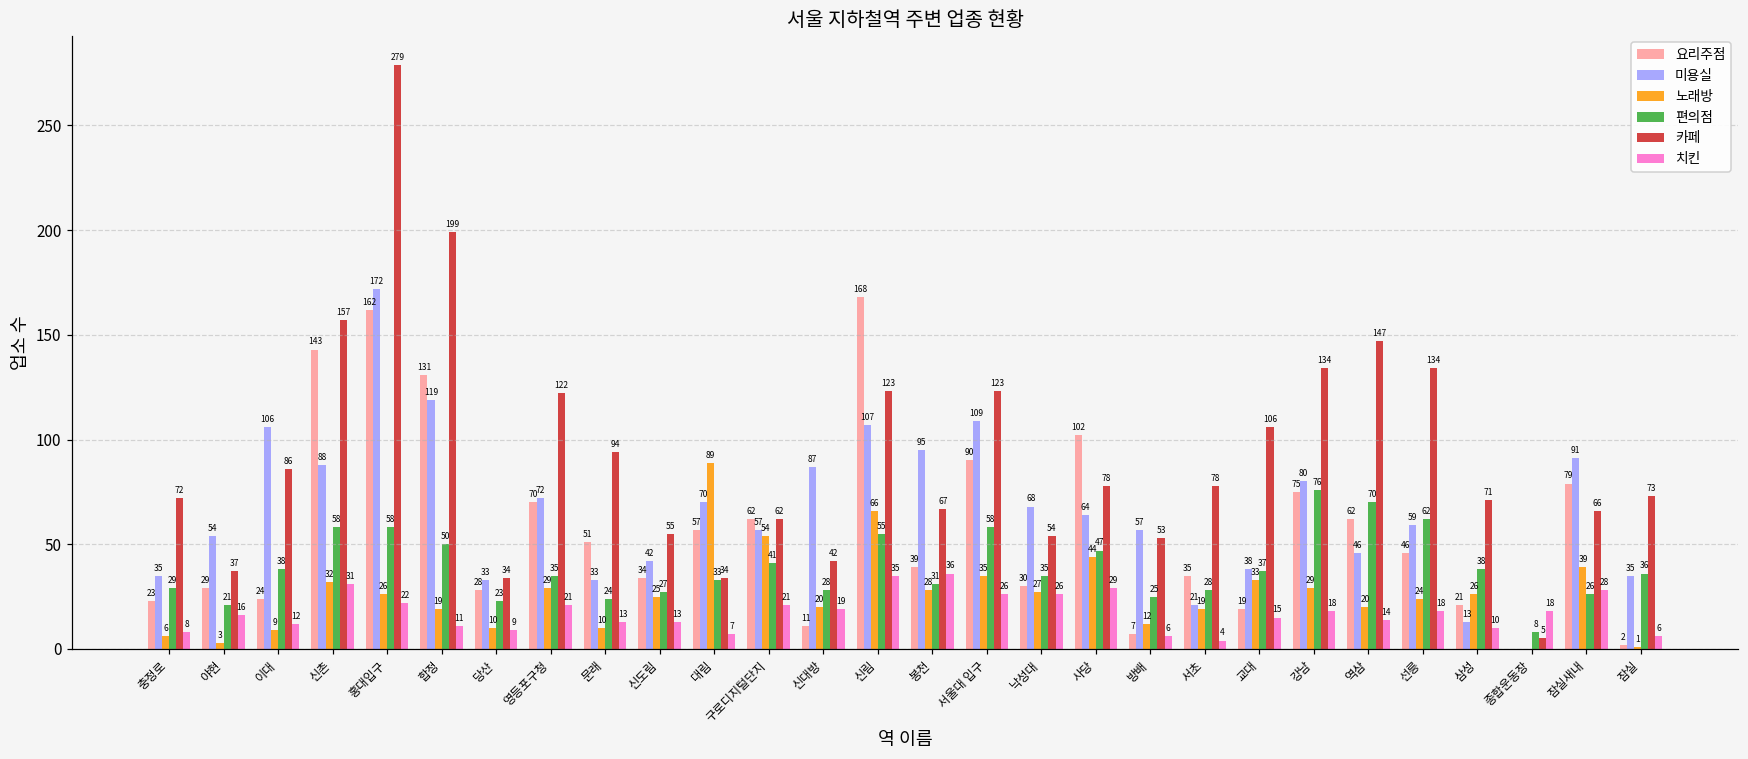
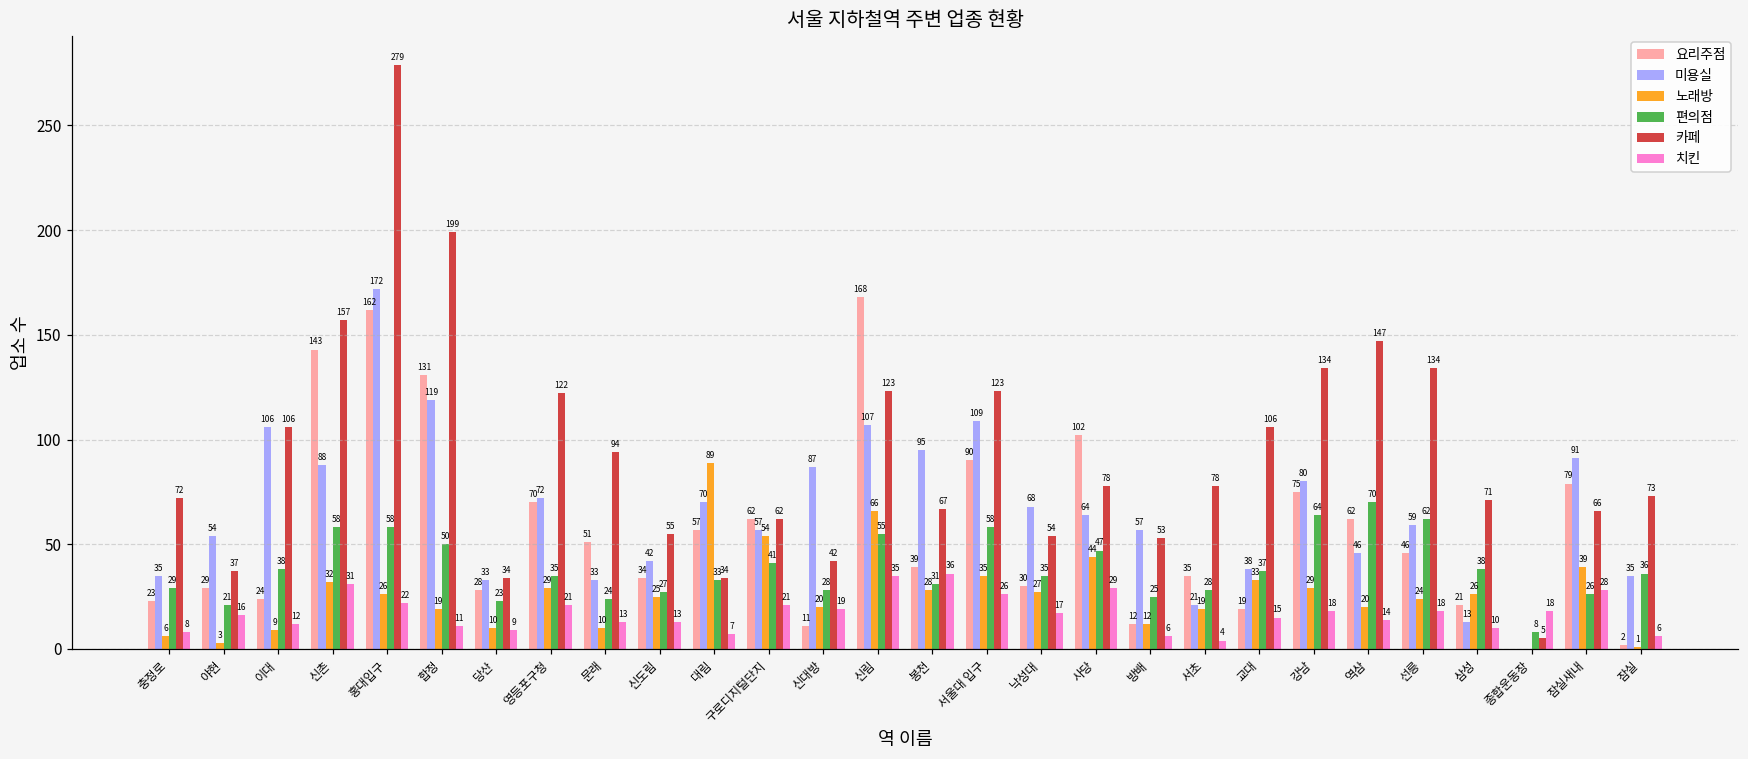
카페, 이대: 86 -> 106
치킨, 낙성대: 26 -> 17
요리주점, 방배: 7 -> 12
편의점, 강남: 76 -> 64
